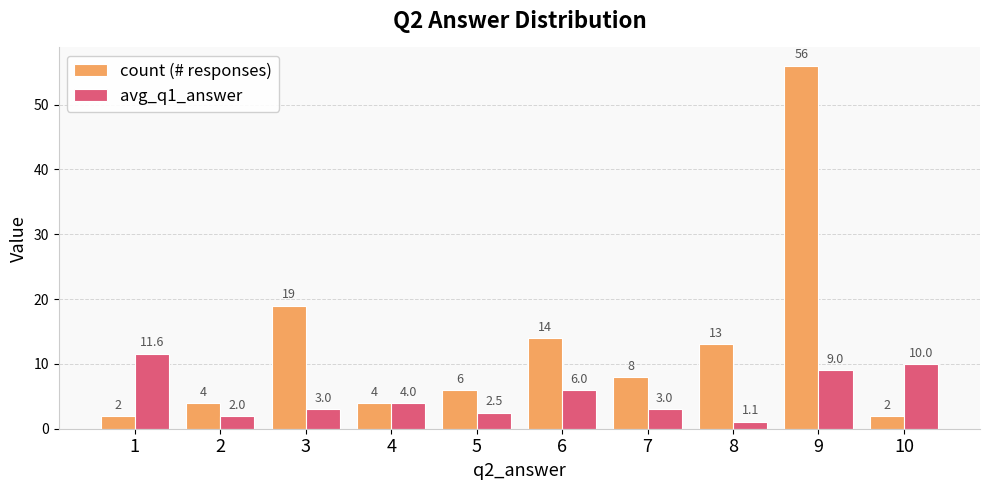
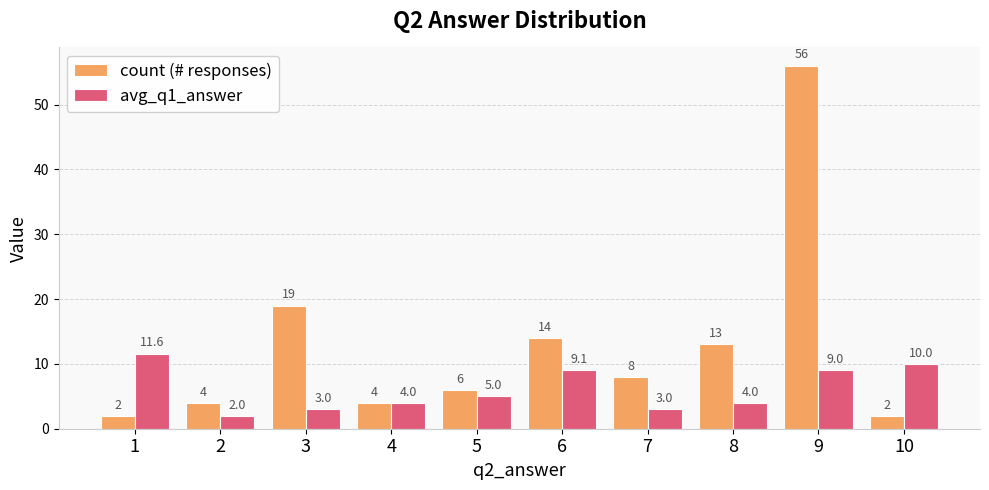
avg_q1_answer, 5: 2.5 -> 5.0
avg_q1_answer, 6: 6.0 -> 9.1
avg_q1_answer, 8: 1.1 -> 4.0
